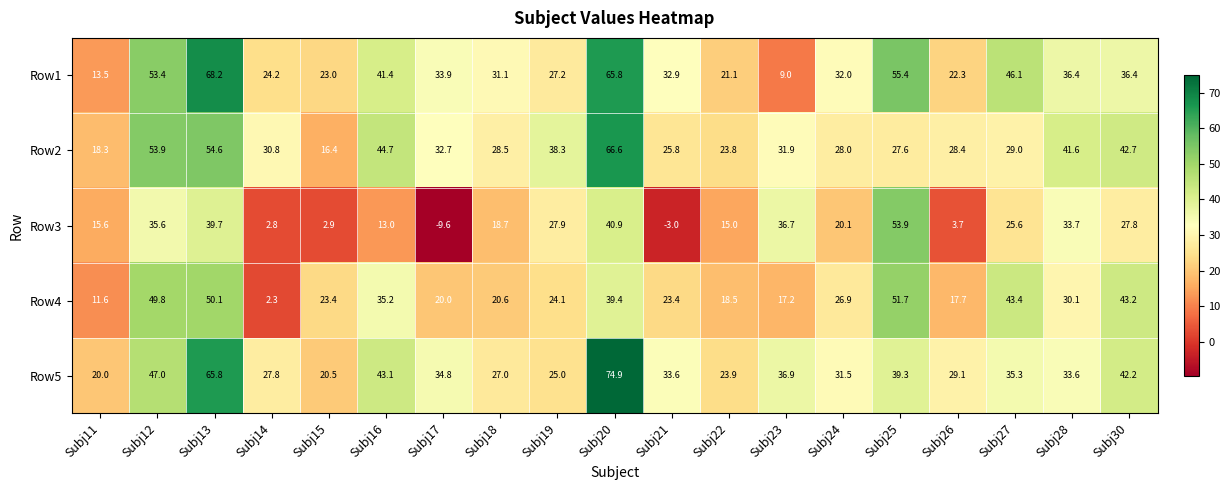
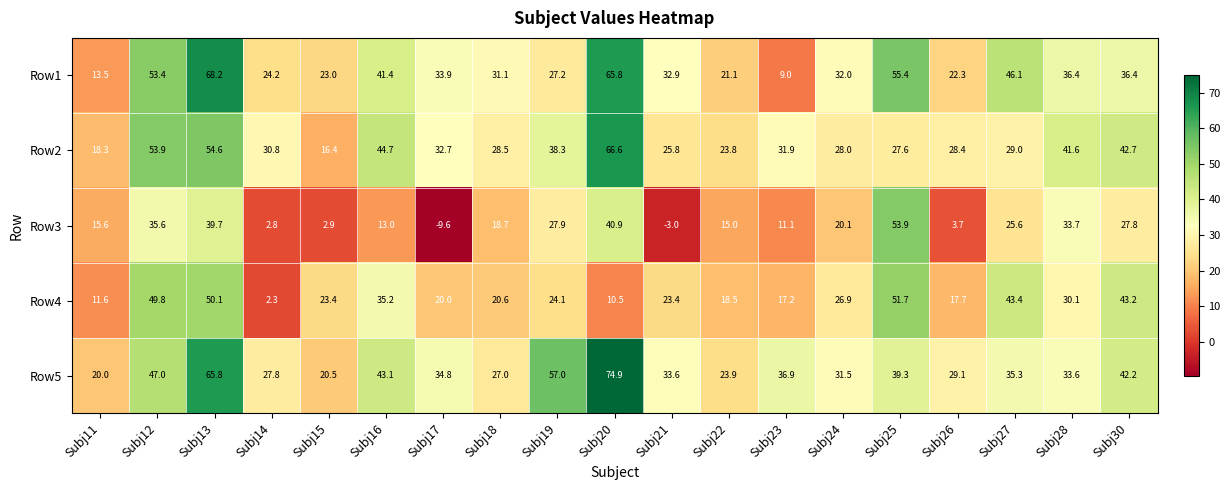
Row3, Subj23: 36.7 -> 11.1
Row4, Subj20: 39.4 -> 10.5
Row5, Subj19: 25.0 -> 57.0
